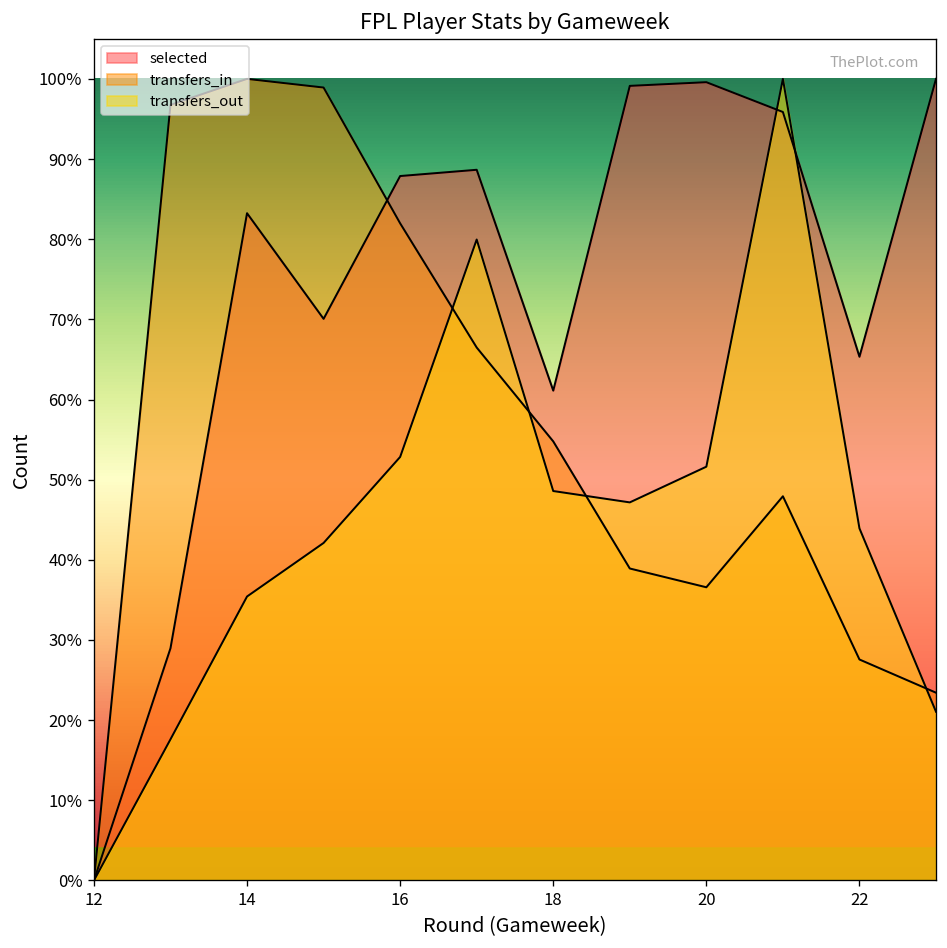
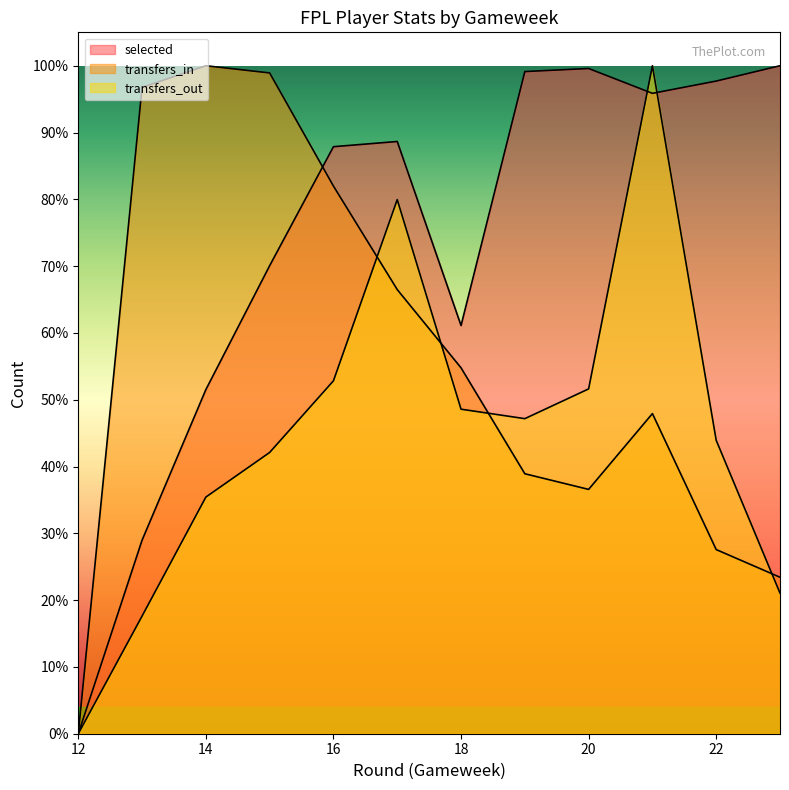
selected, 14: 83% -> 52%
selected, 22: 65% -> 98%
